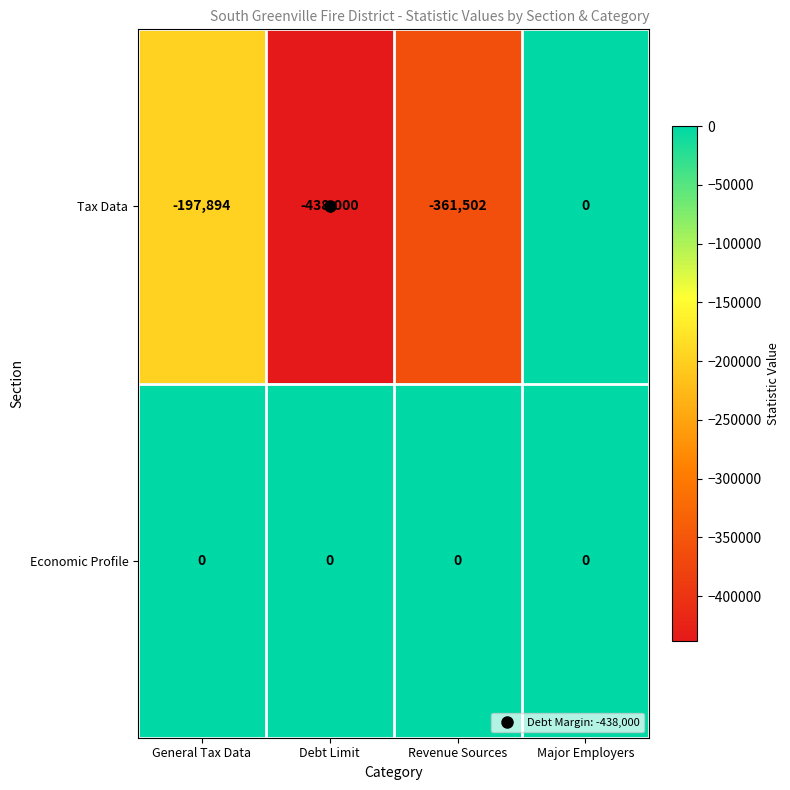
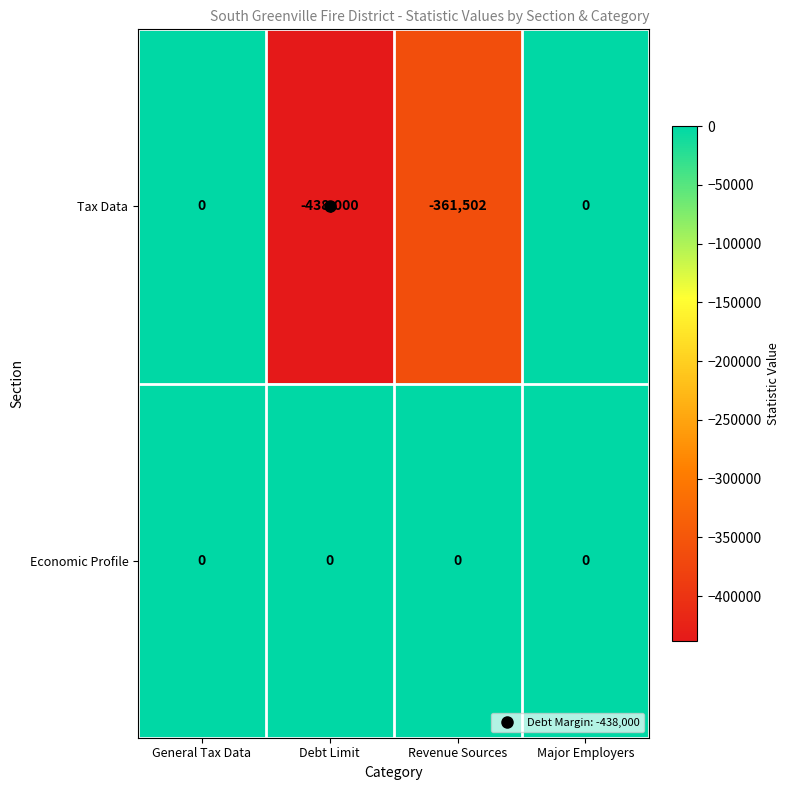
Tax Data, General Tax Data: -197,894 -> 0
